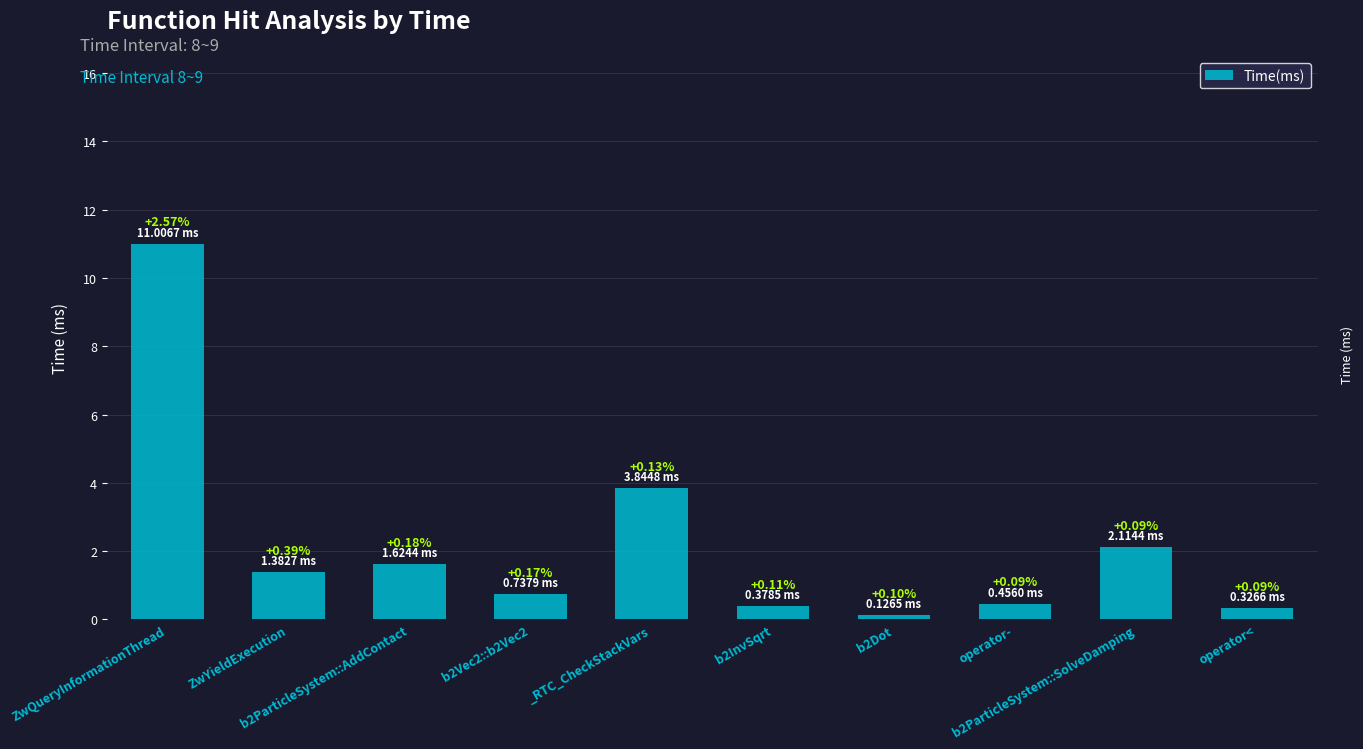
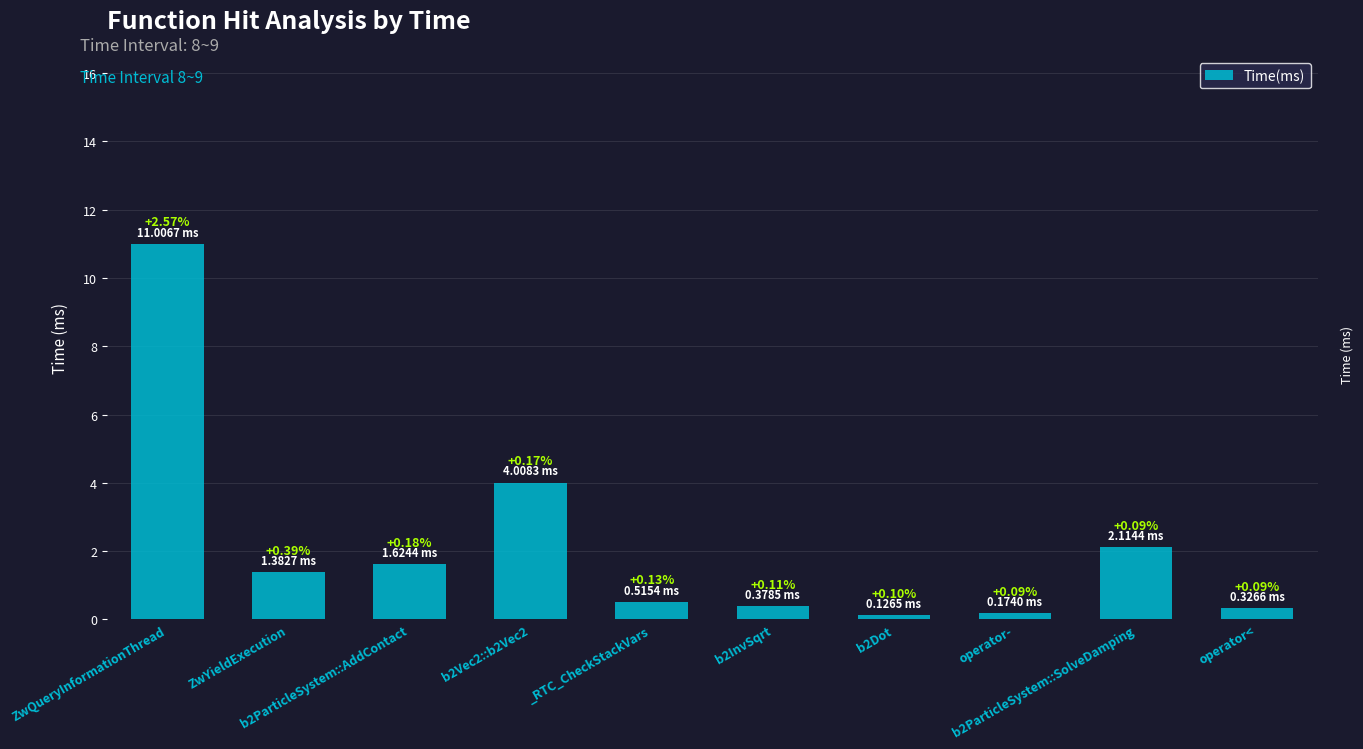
b2Vec2::b2Vec2: 0.7379 -> 4.0083
_RTC_CheckStackVars: 3.8448 -> 0.5154
operator-: 0.4560 -> 0.1740
